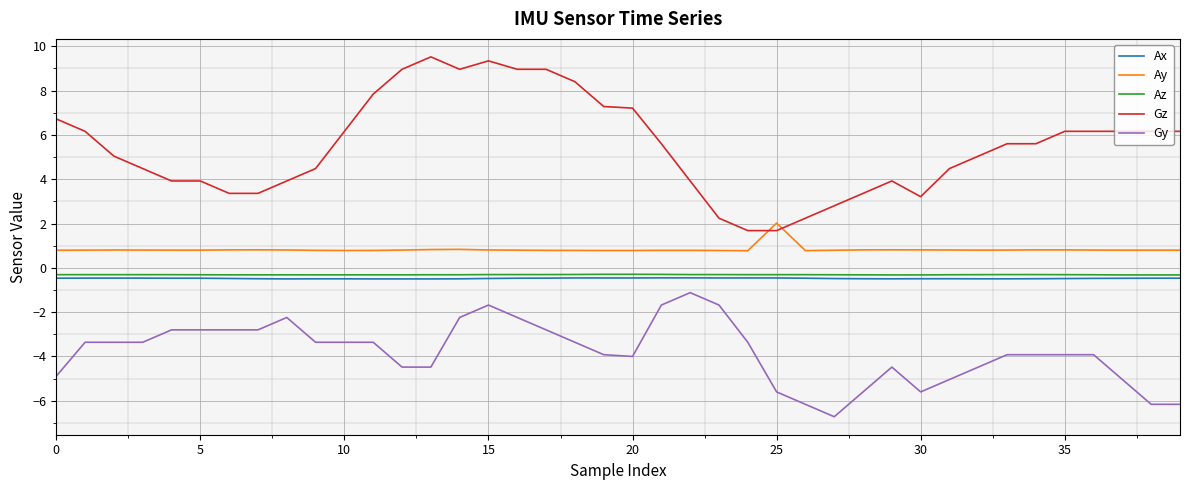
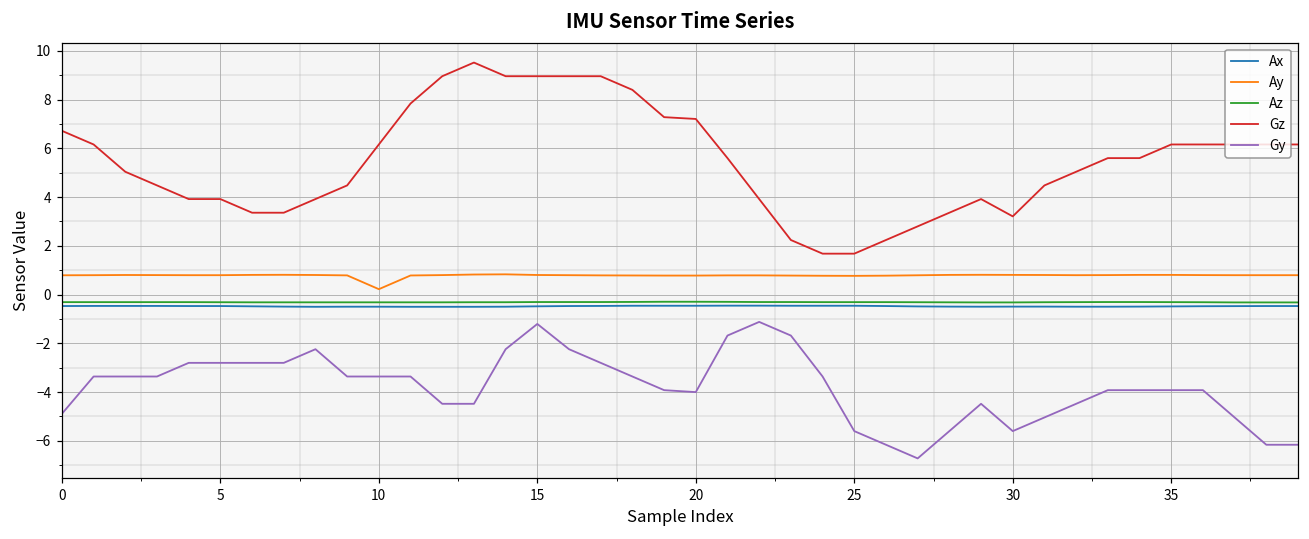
Ay, 10: 0.8 -> 0.2
Gz, 15: 9.3 -> 9.0
Gy, 15: -1.7 -> -1.2
Ay, 25: 2.0 -> 0.8
